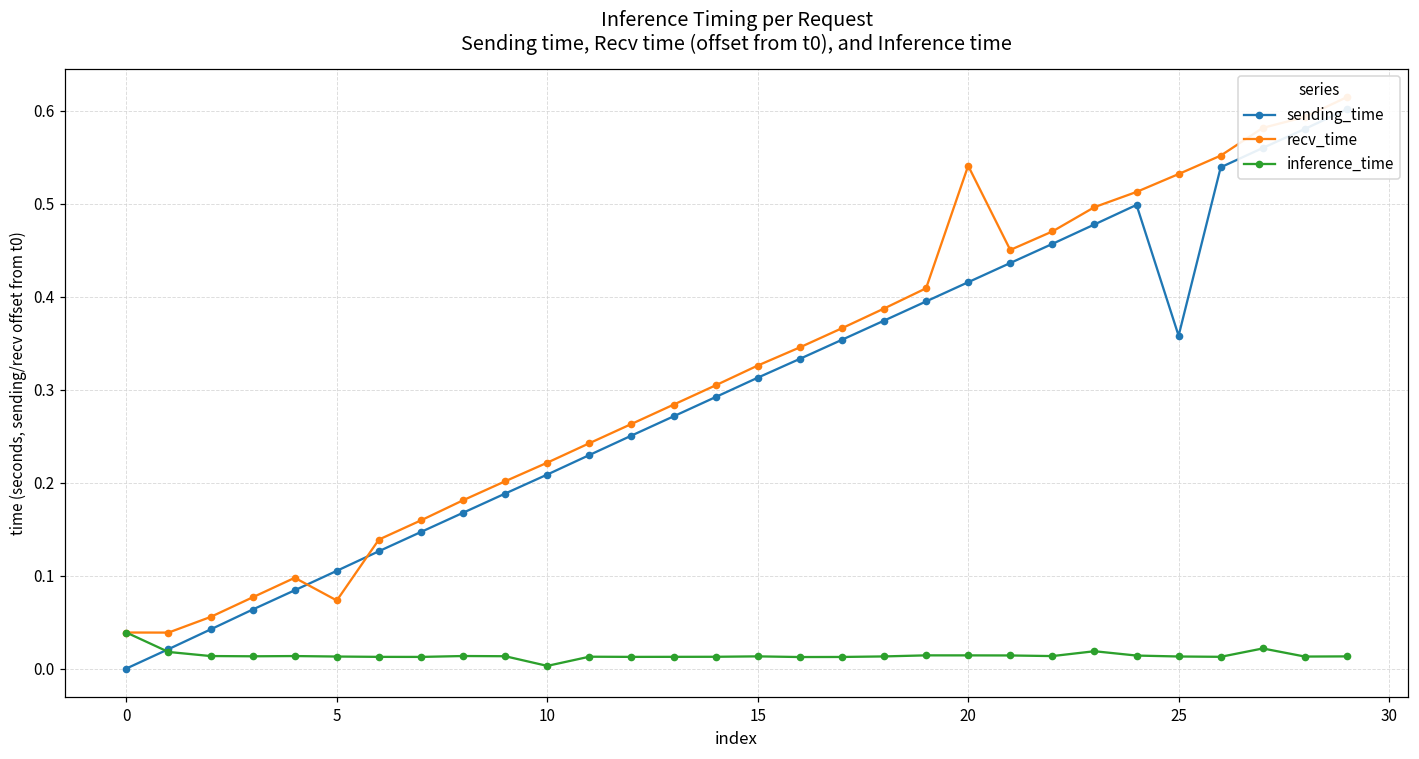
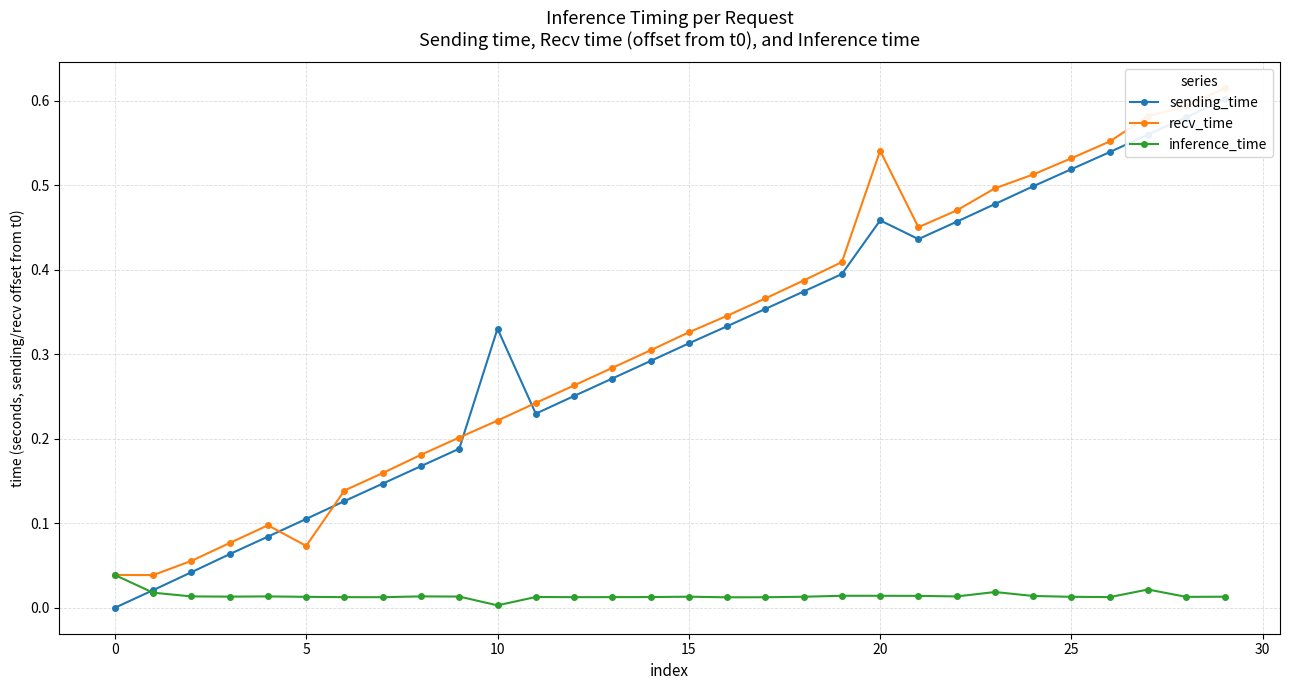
sending_time, 10: 0.21 -> 0.33
sending_time, 20: 0.42 -> 0.46
sending_time, 25: 0.36 -> 0.52
